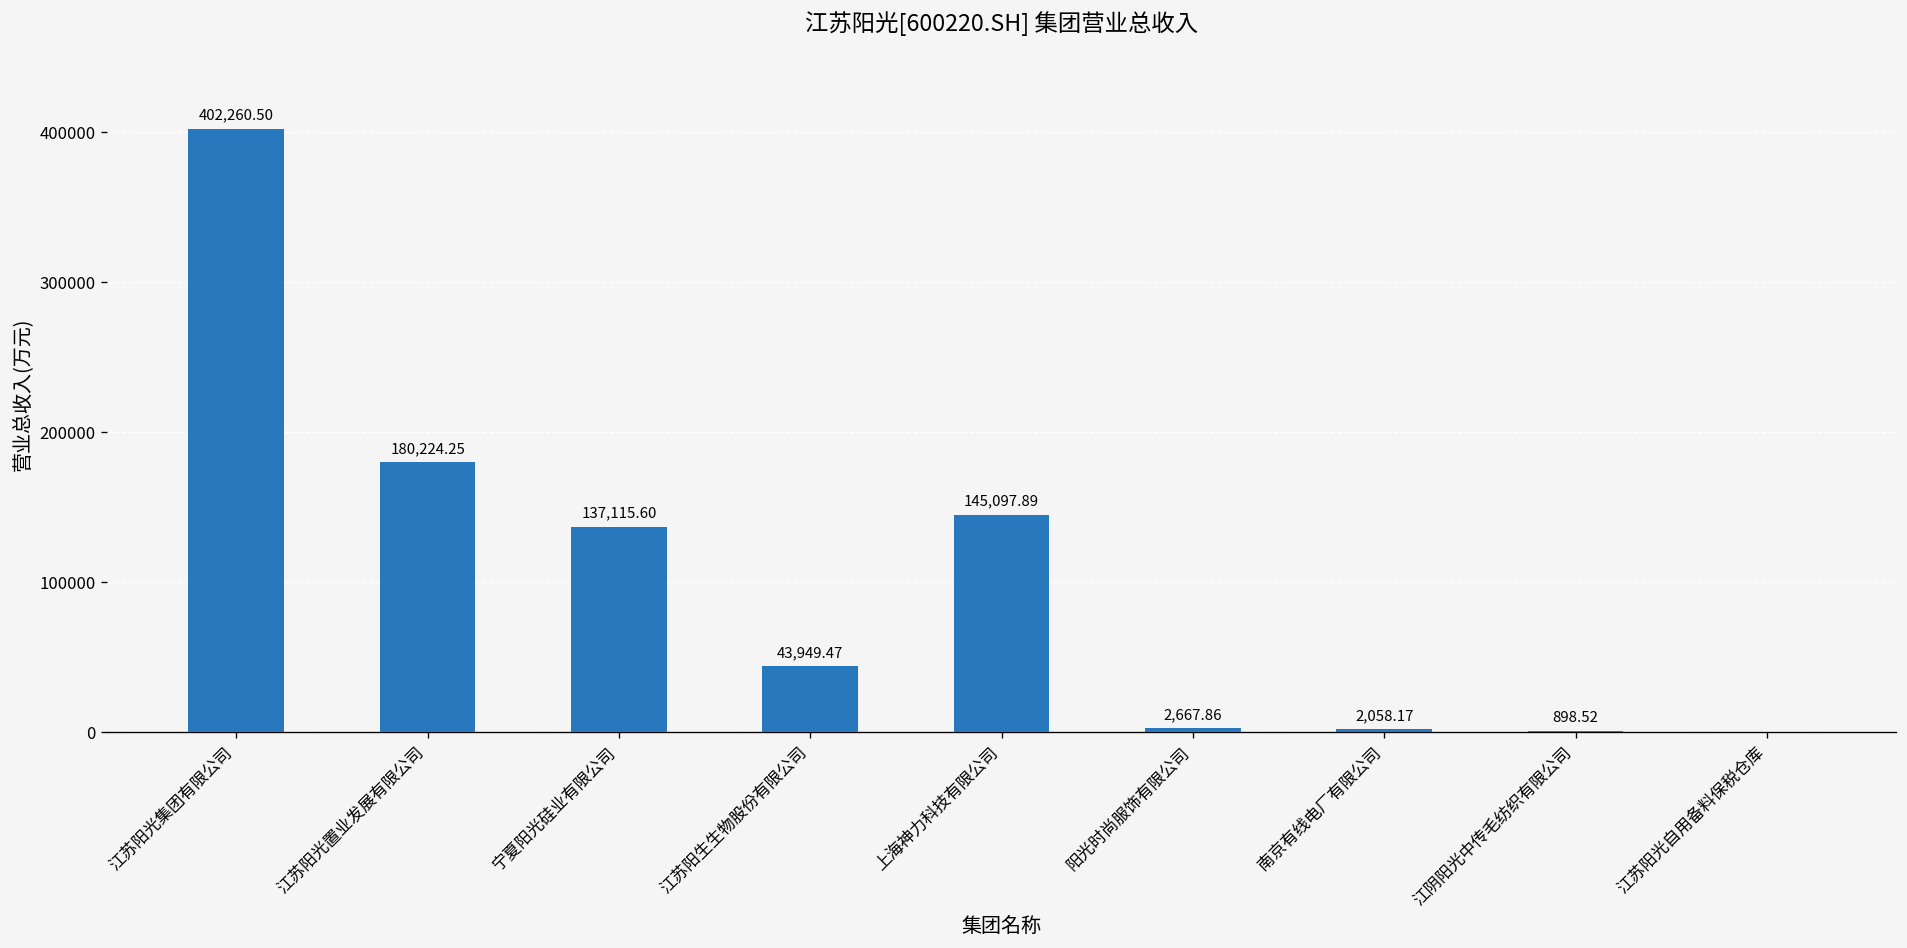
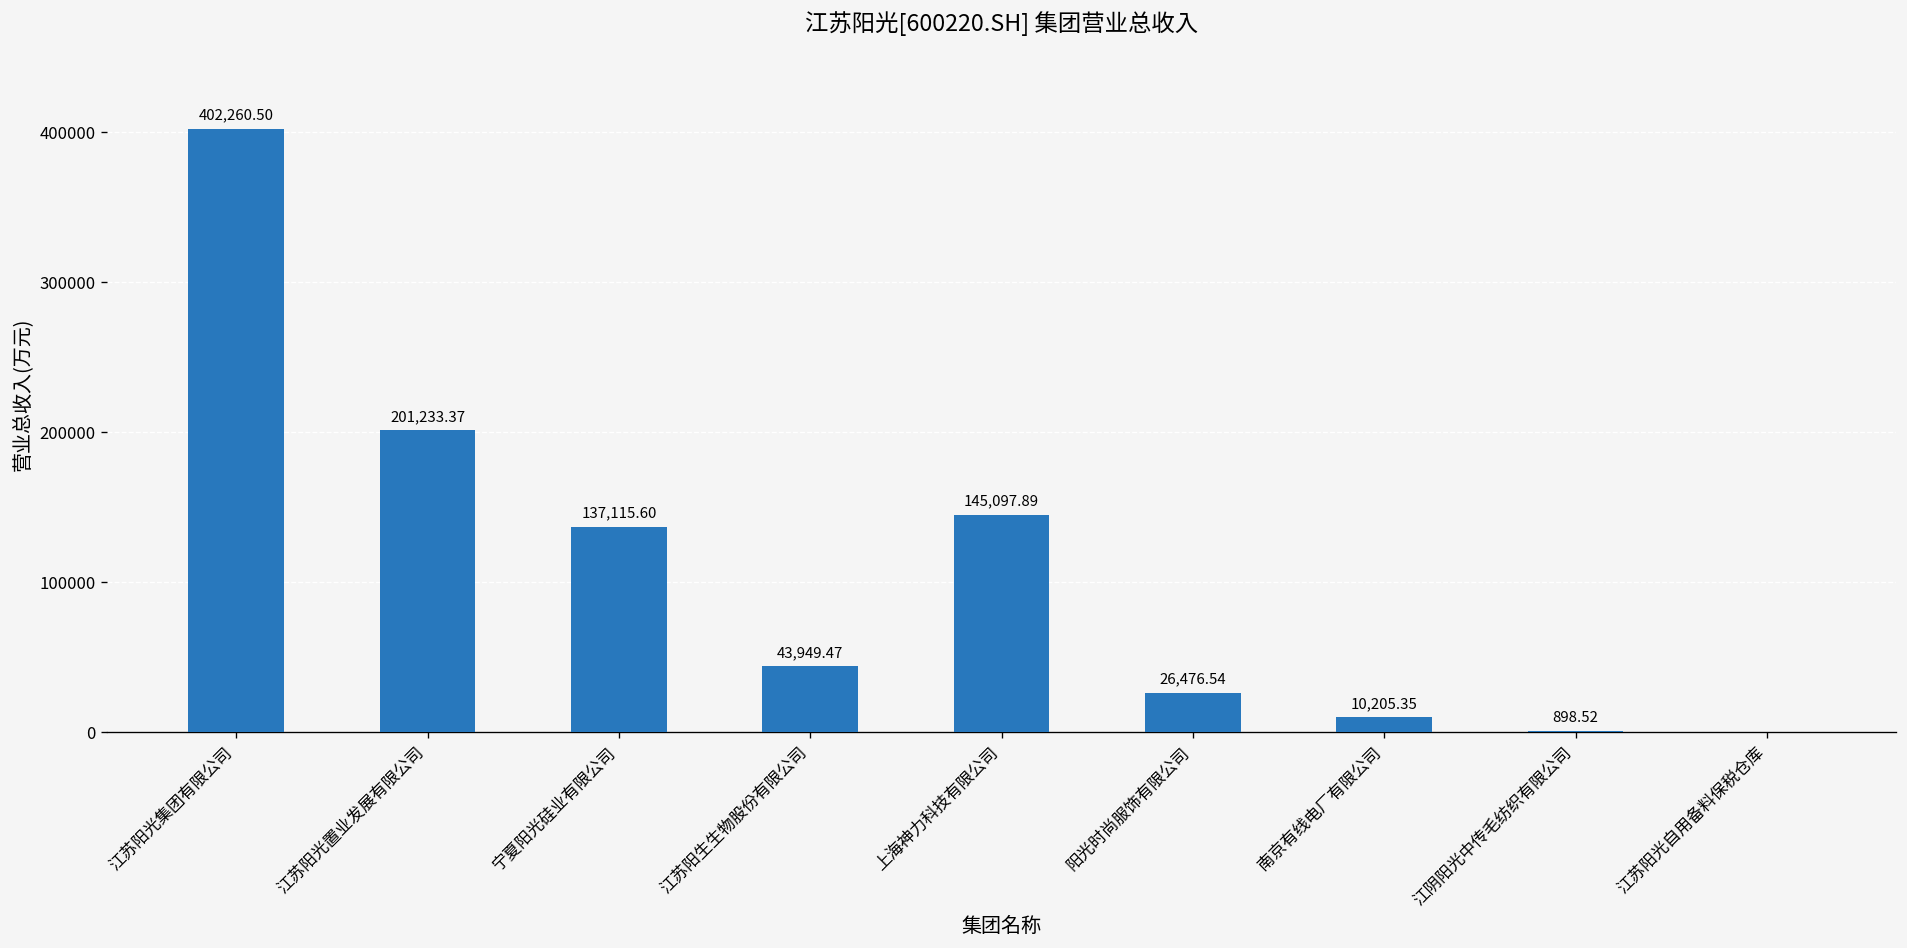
江苏阳光置业发展有限公司: 180,224.25 -> 201,233.37
阳光时尚服饰有限公司: 2,667.86 -> 26,476.54
南京有线电厂有限公司: 2,058.17 -> 10,205.35
